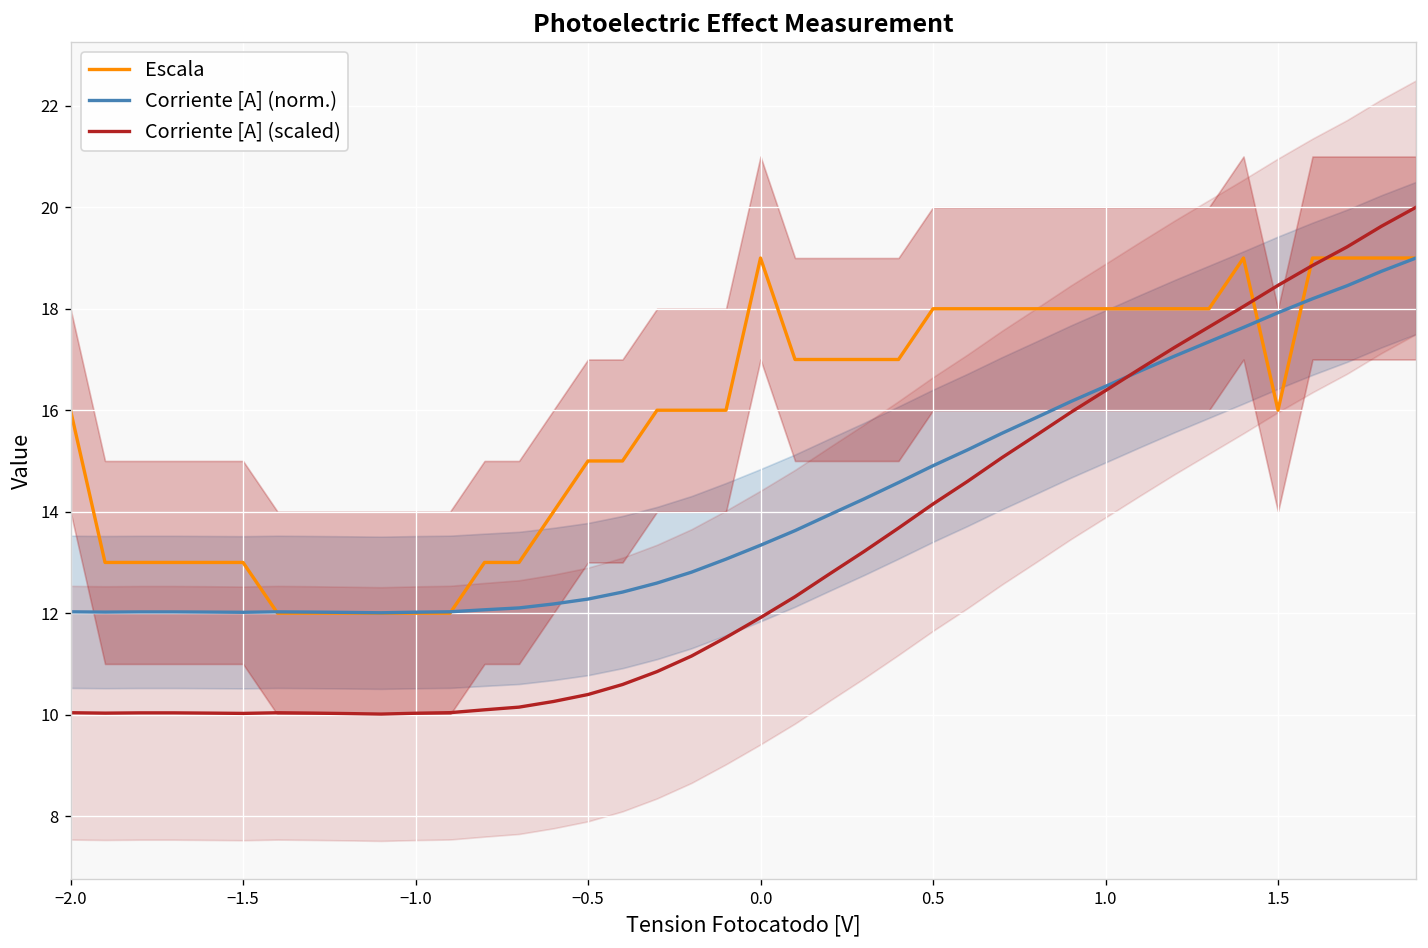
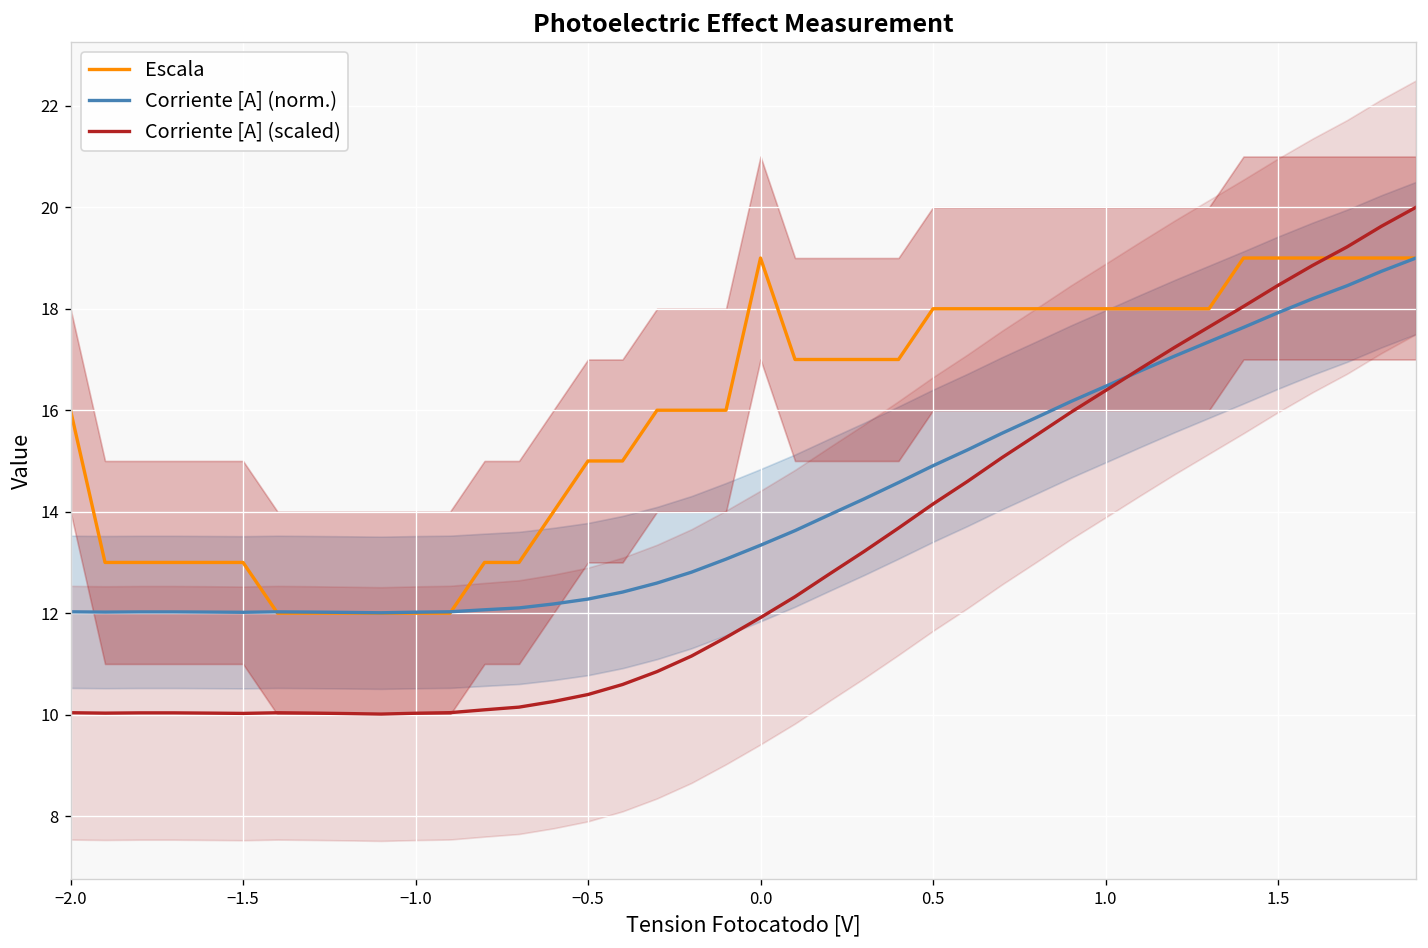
Escala, 1.5: 16 -> 19
